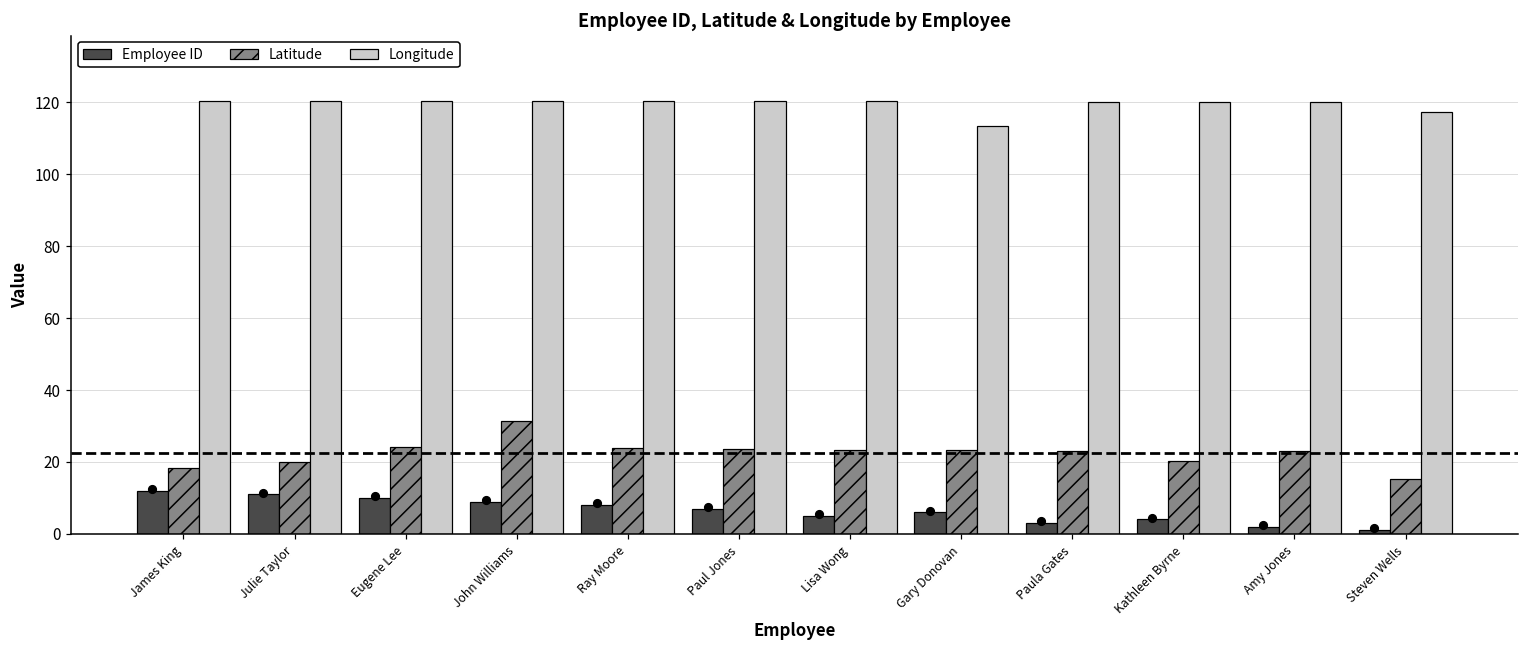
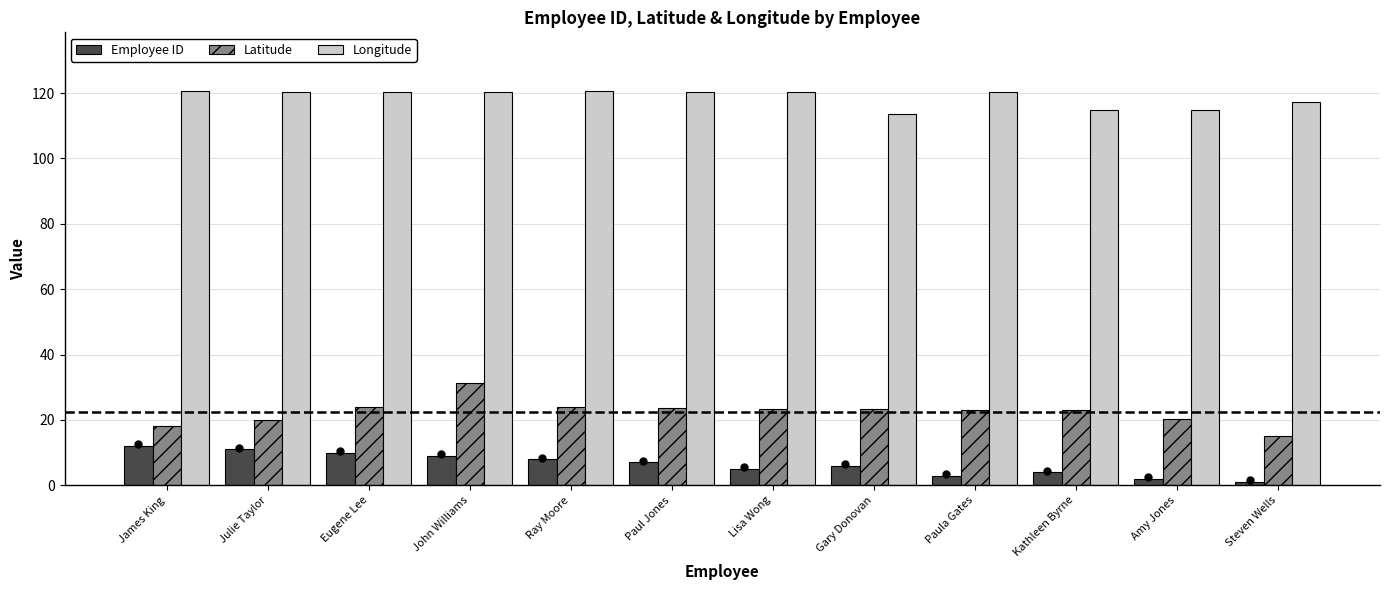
Latitude, Kathleen Byrne: 20 -> 23
Longitude, Kathleen Byrne: 120 -> 115
Latitude, Amy Jones: 23 -> 20
Longitude, Amy Jones: 120 -> 115
